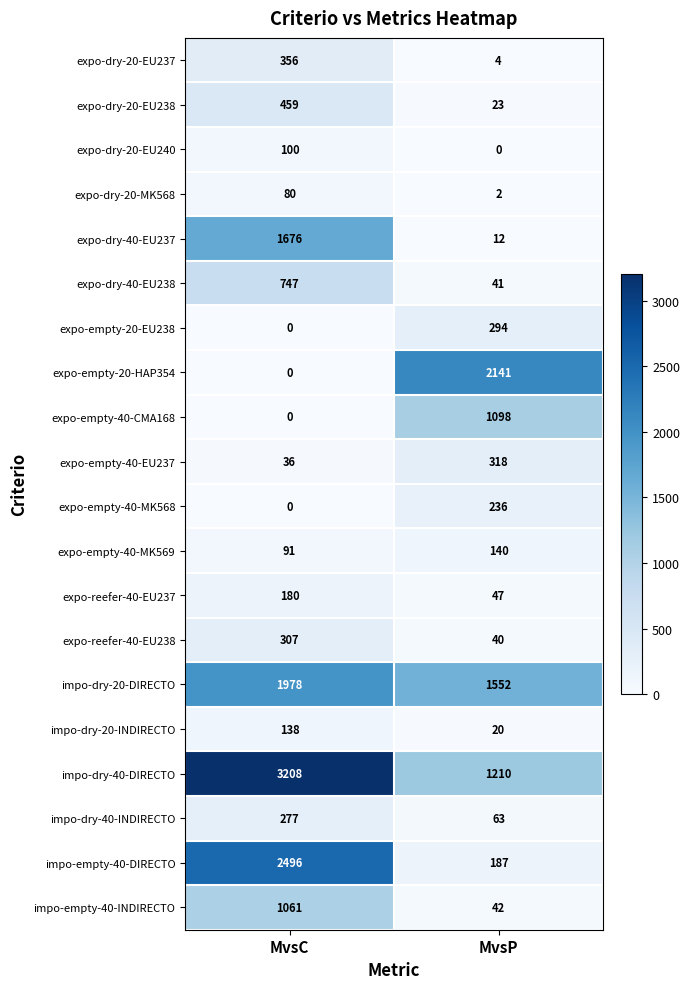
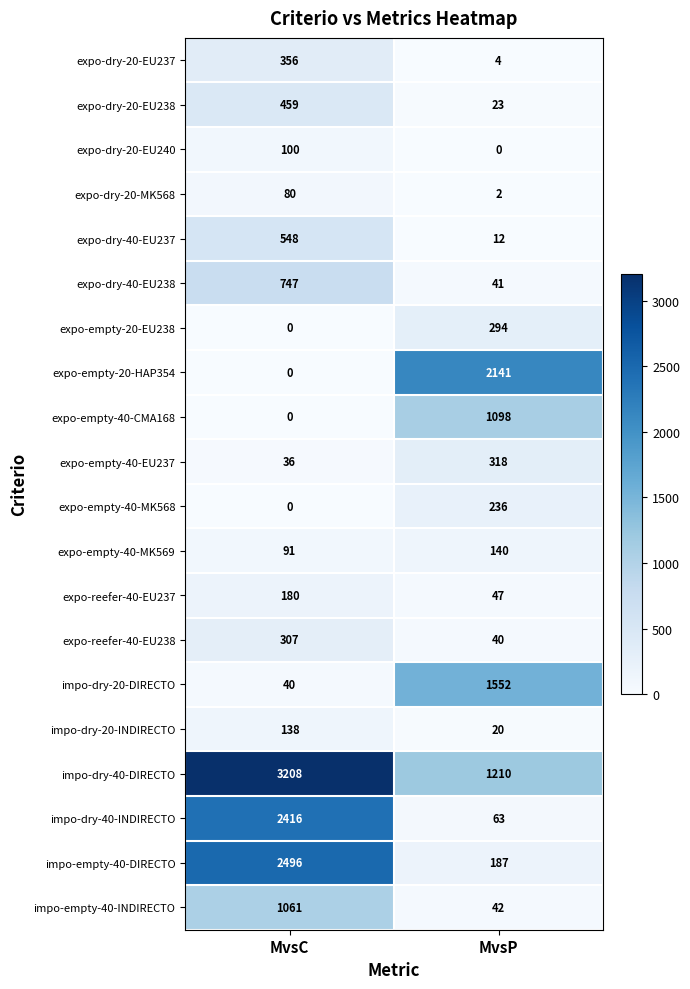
expo-dry-40-EU237, MvsC: 1676 -> 548
impo-dry-20-DIRECTO, MvsC: 1978 -> 40
impo-dry-40-INDIRECTO, MvsC: 277 -> 2416
